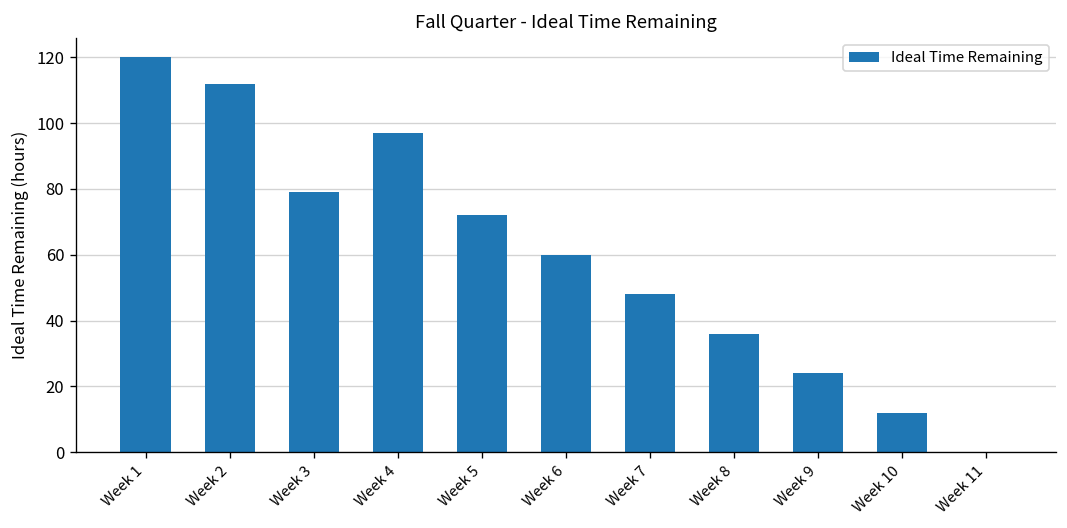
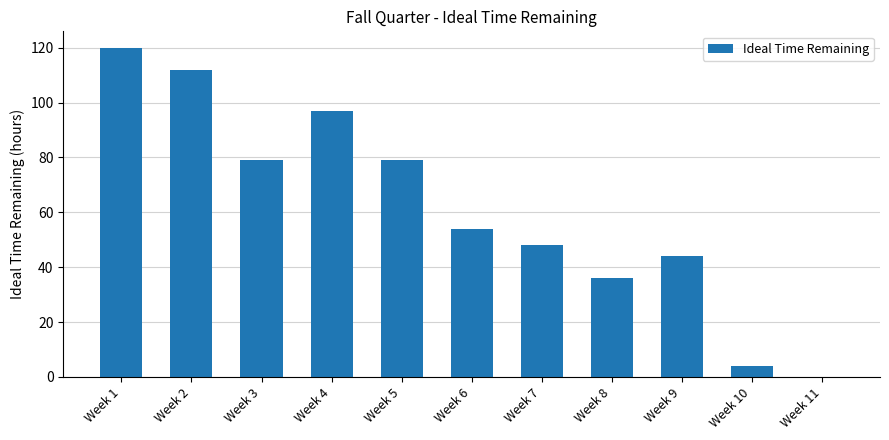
Week 5: 72 -> 79
Week 6: 60 -> 54
Week 9: 24 -> 44
Week 10: 12 -> 4
